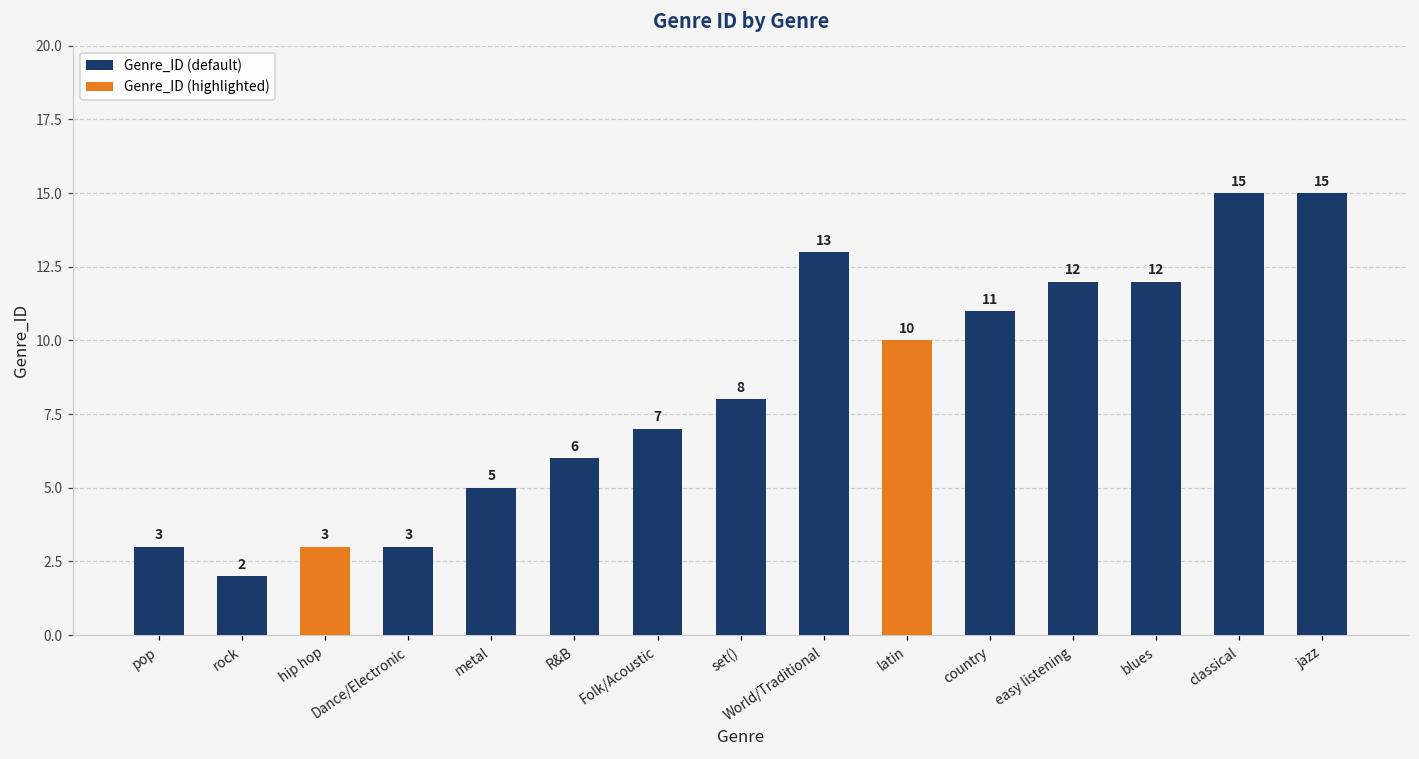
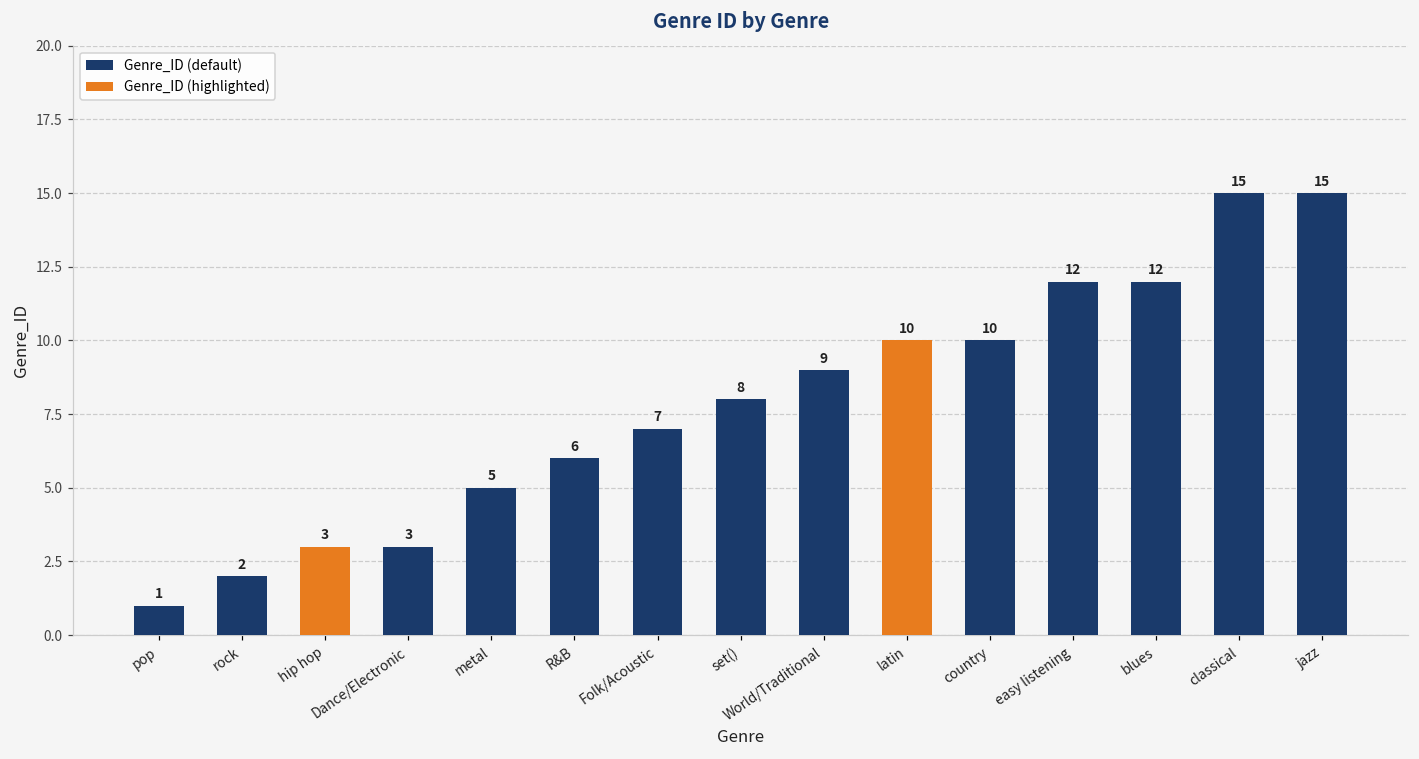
pop: 3 -> 1
World/Traditional: 13 -> 9
country: 11 -> 10
